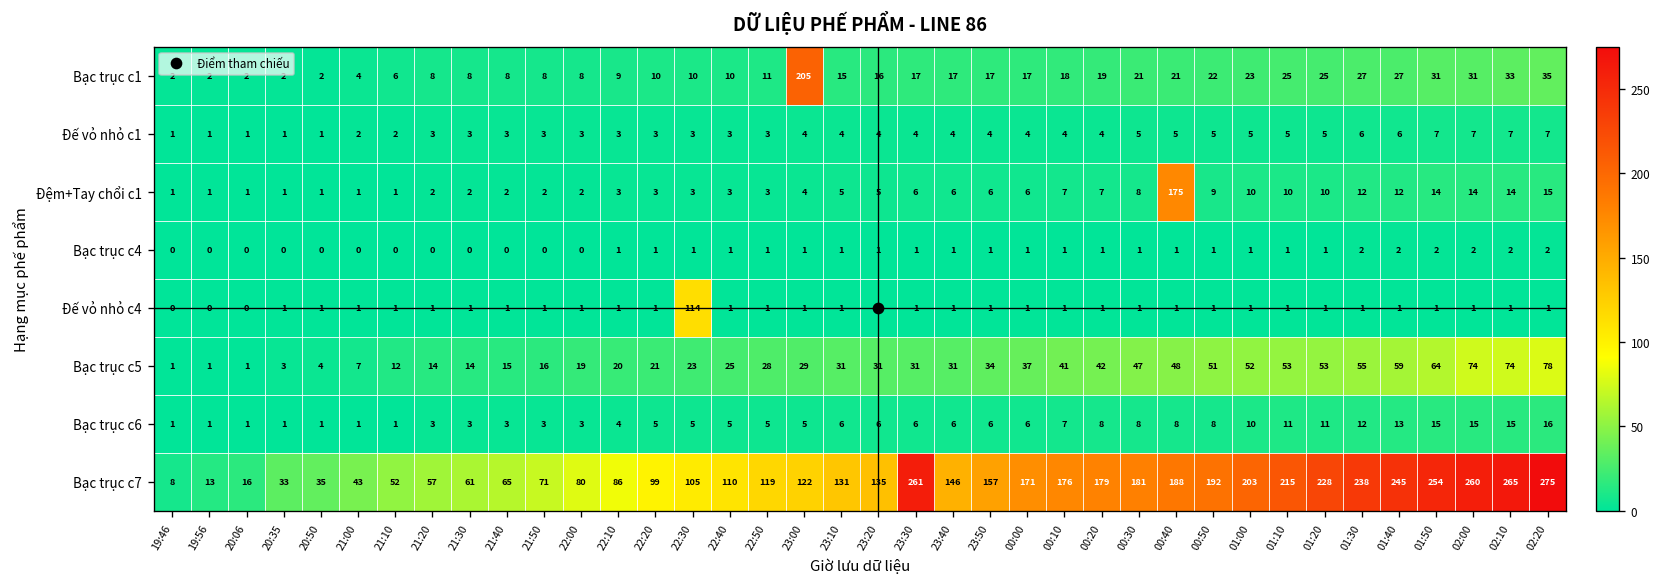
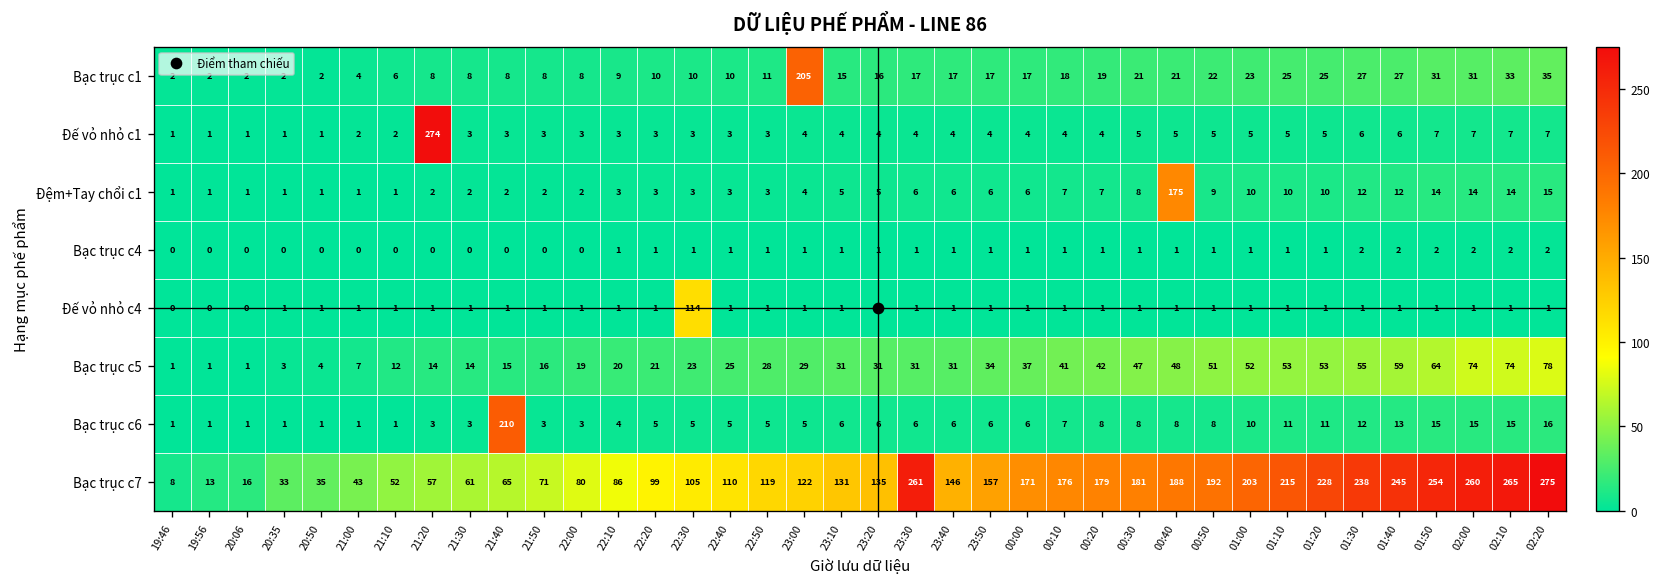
Đế vỏ nhỏ c1, 21:20: 3 -> 274
Bạc trục c6, 21:40: 3 -> 210
